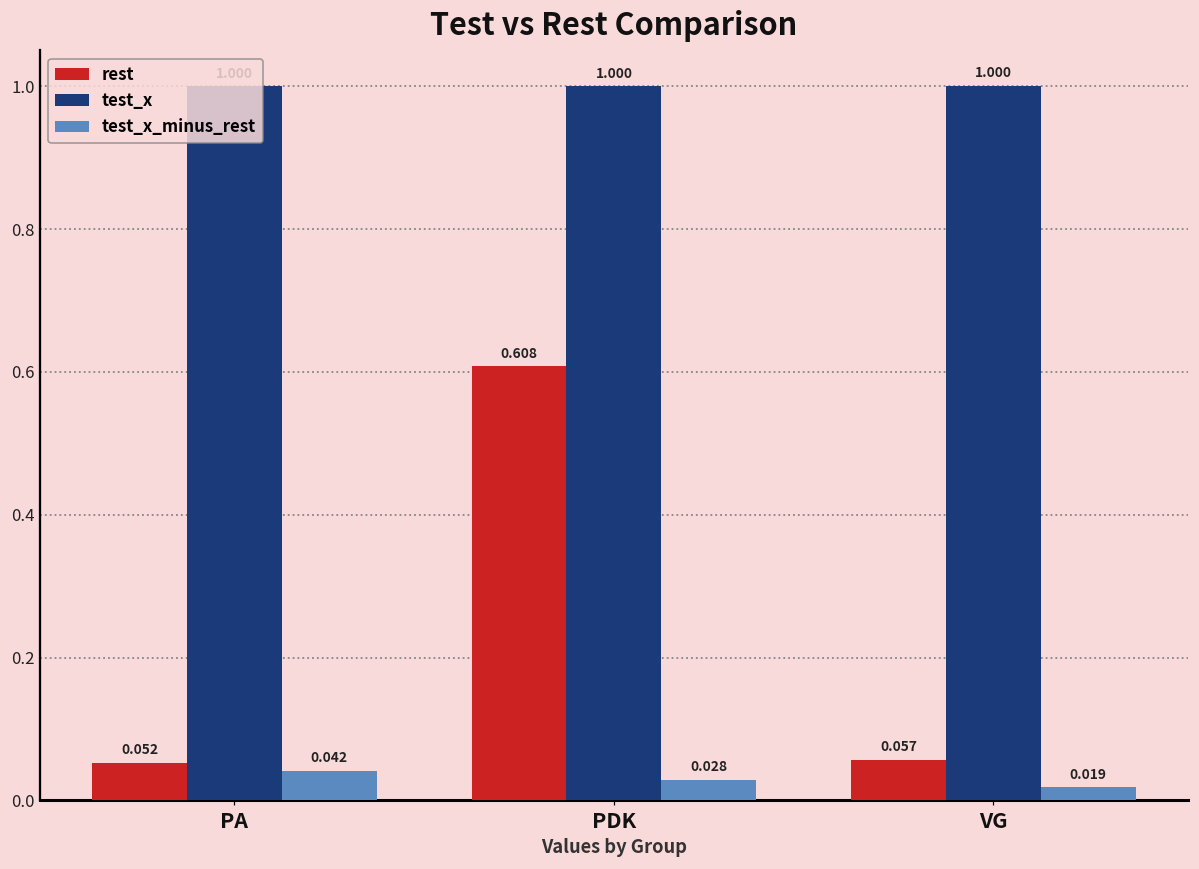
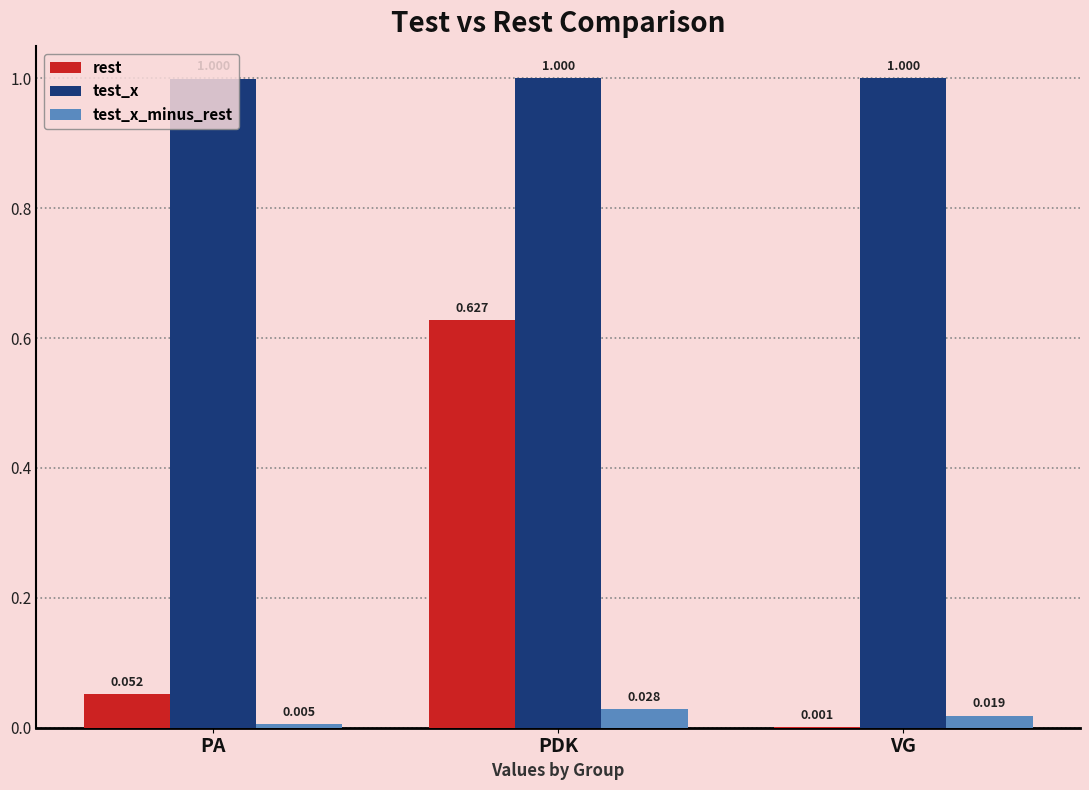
test_x_minus_rest, PA: 0.042 -> 0.005
rest, PDK: 0.608 -> 0.627
rest, VG: 0.057 -> 0.001
